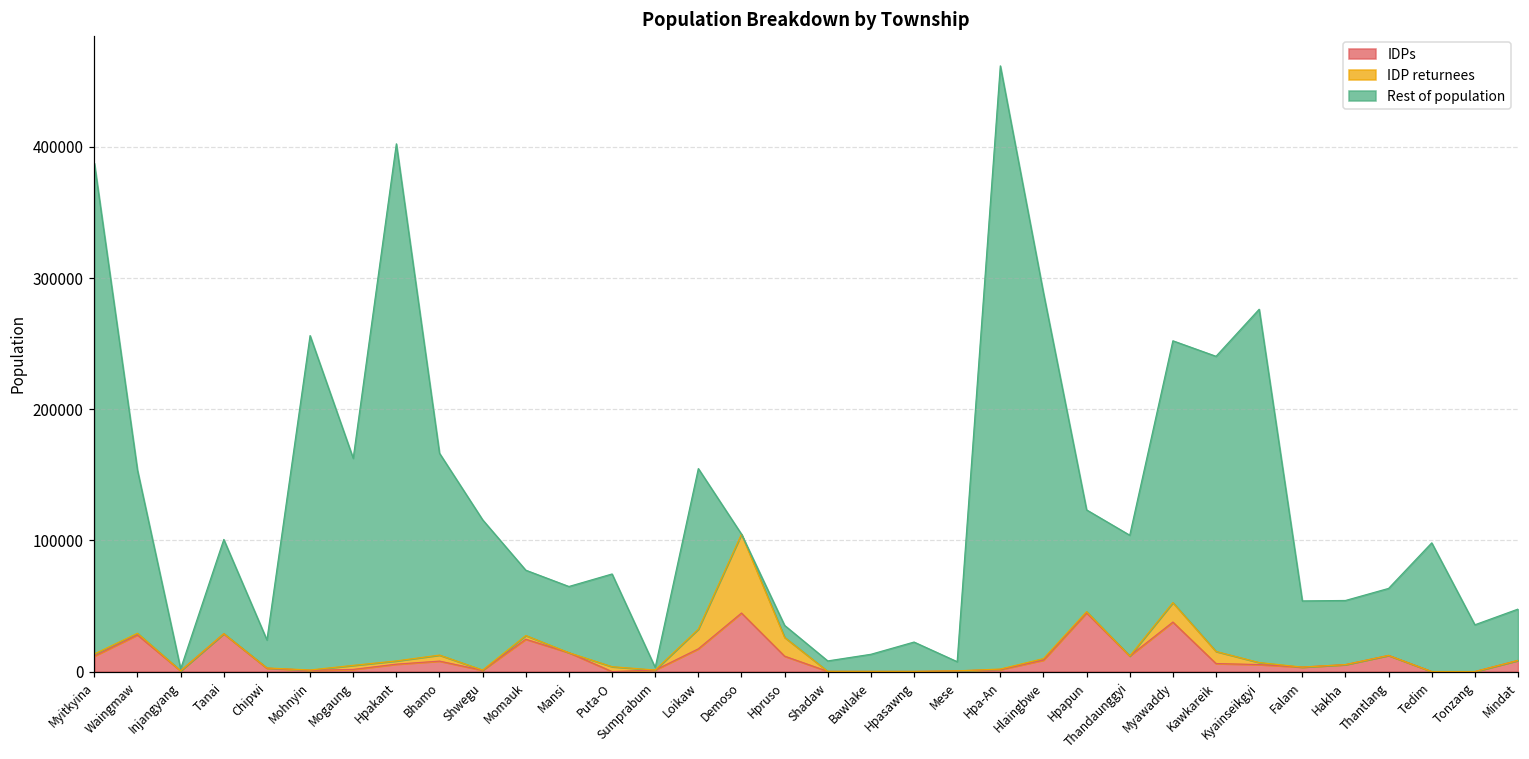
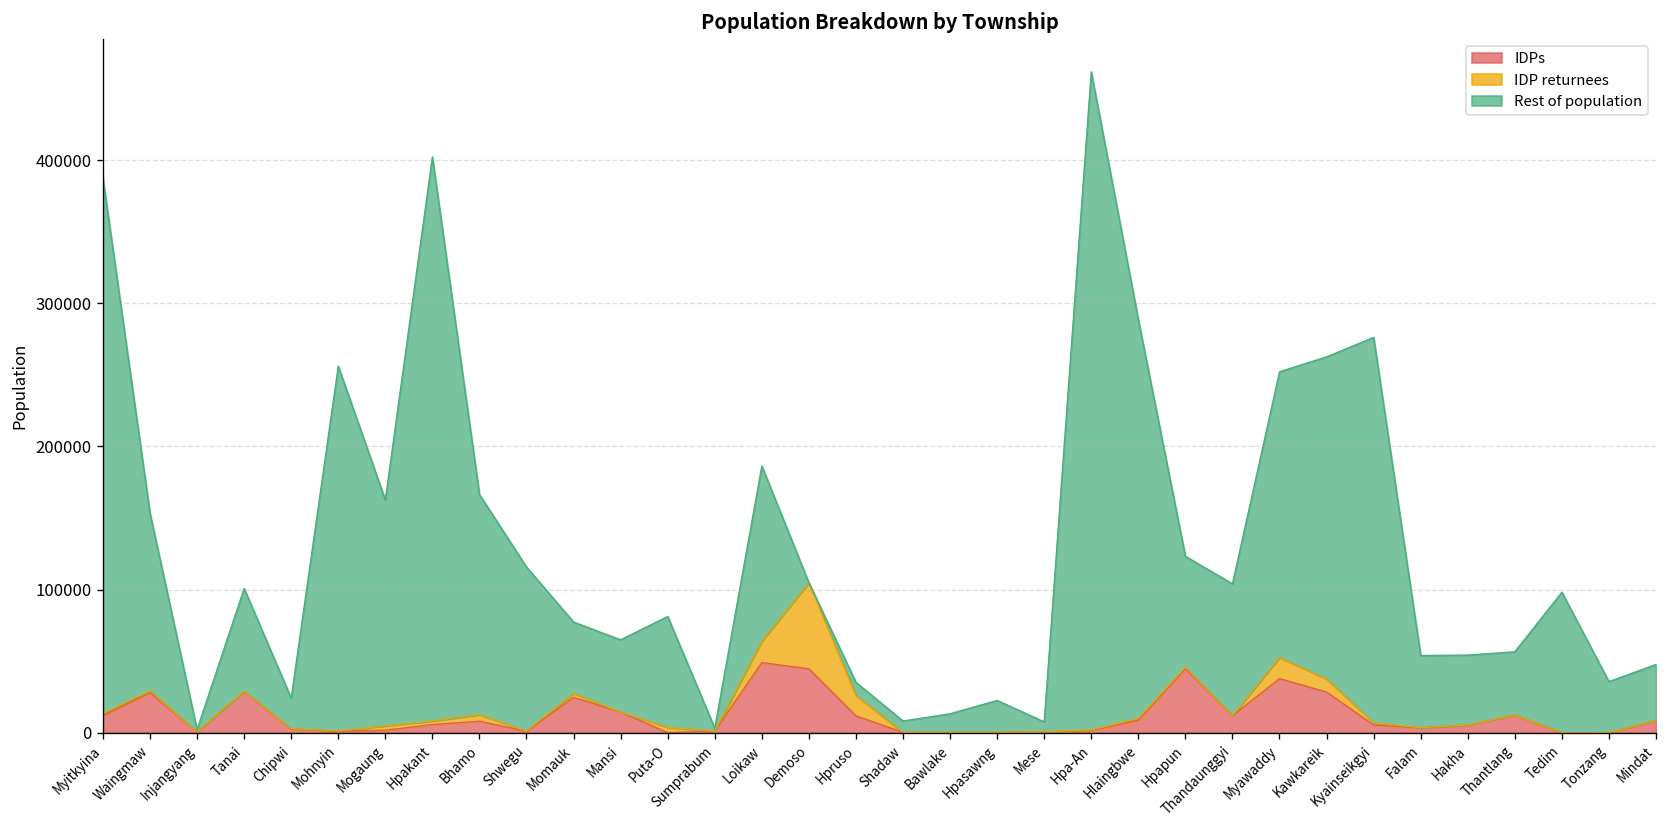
Rest of population, Puta-O: 71000 -> 77000
IDPs, Loikaw: 17000 -> 49000
IDPs, Kawkareik: 6000 -> 28000
Rest of population, Thantlang: 51000 -> 44000
